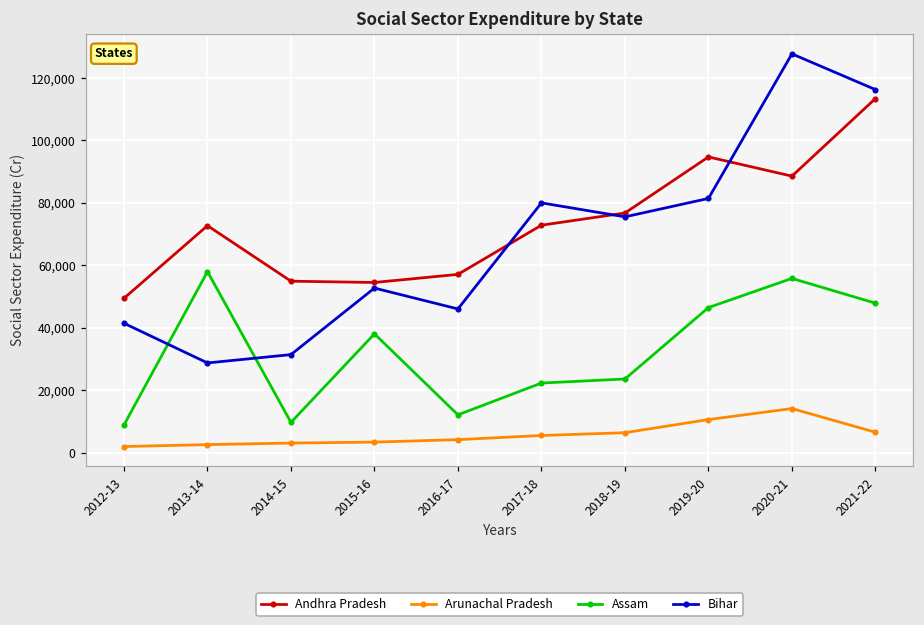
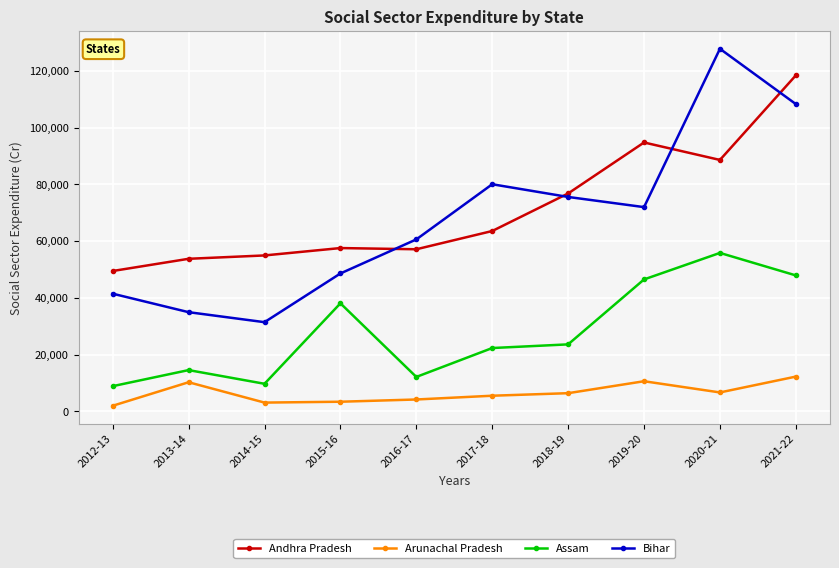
Andhra Pradesh, 2013-14: 73,000 -> 54,000
Arunachal Pradesh, 2013-14: 3,000 -> 10,000
Assam, 2013-14: 58,000 -> 15,000
Bihar, 2013-14: 29,000 -> 35,000
Andhra Pradesh, 2015-16: 55,000 -> 58,000
Bihar, 2015-16: 53,000 -> 49,000
Bihar, 2016-17: 46,000 -> 61,000
Andhra Pradesh, 2017-18: 73,000 -> 64,000
Bihar, 2019-20: 81,000 -> 72,000
Arunachal Pradesh, 2020-21: 14,000 -> 7,000
Andhra Pradesh, 2021-22: 113,000 -> 118,000
Arunachal Pradesh, 2021-22: 7,000 -> 12,000
Bihar, 2021-22: 116,000 -> 108,000
